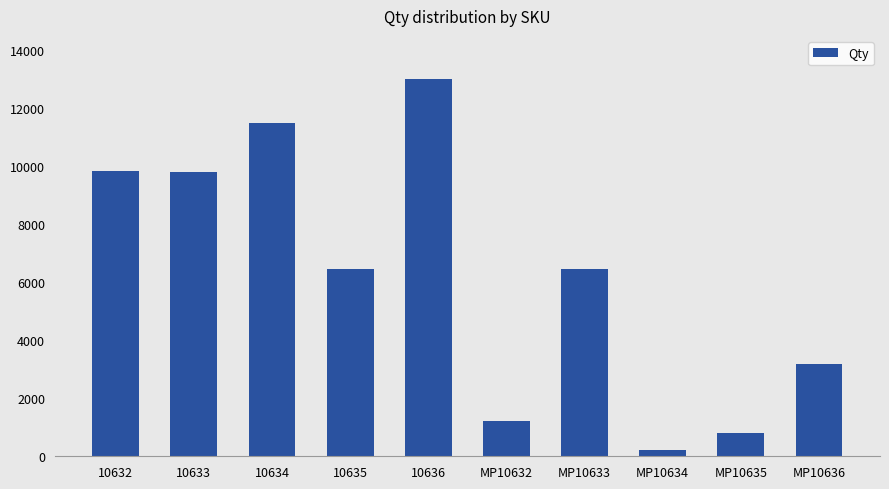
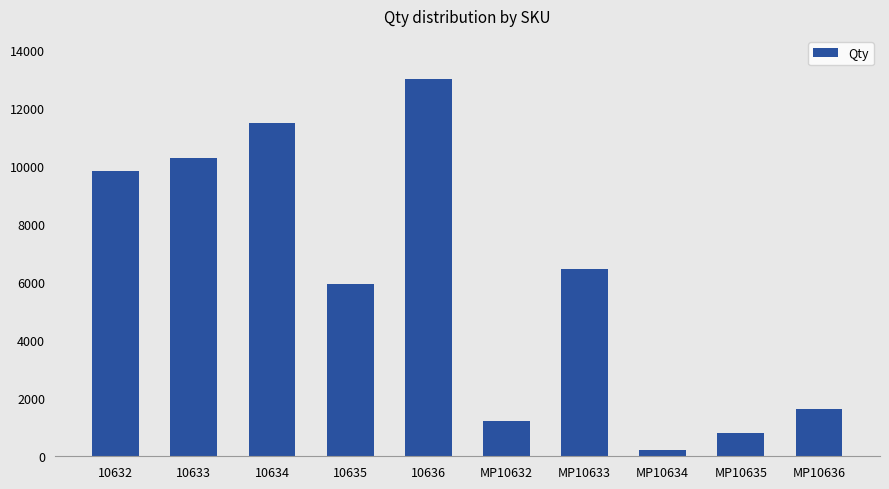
10633: 9800 -> 10300
10635: 6500 -> 5900
MP10636: 3200 -> 1600
